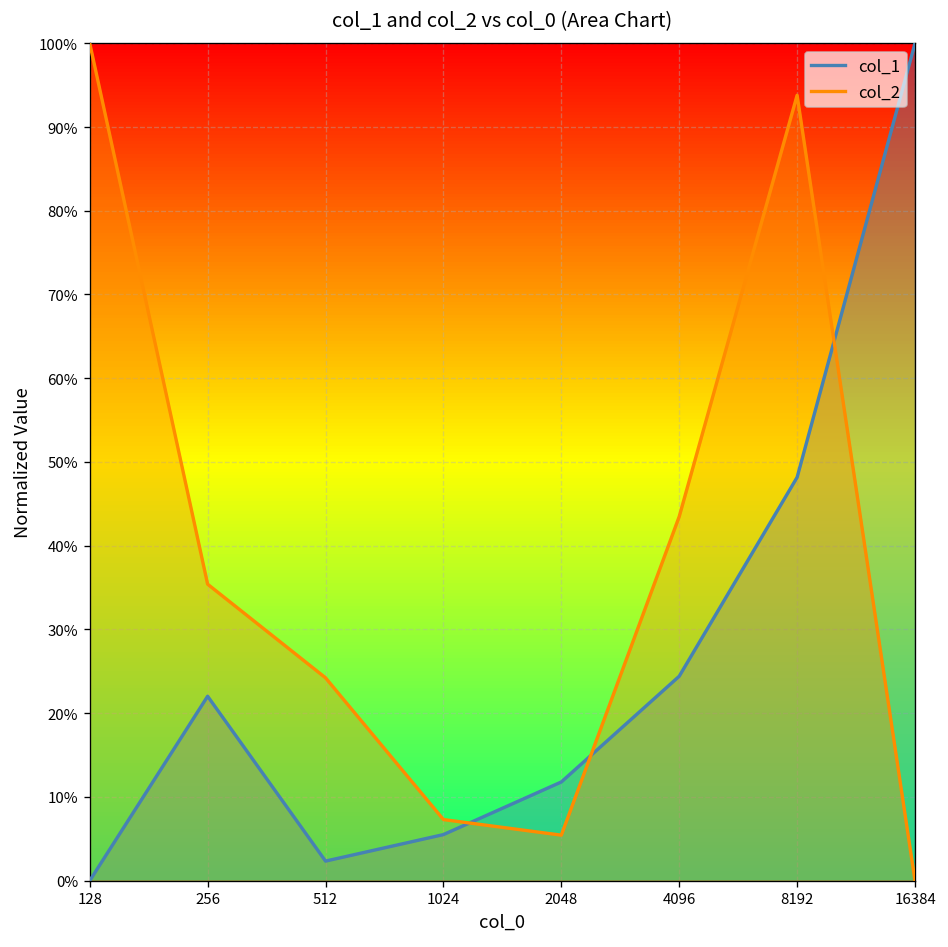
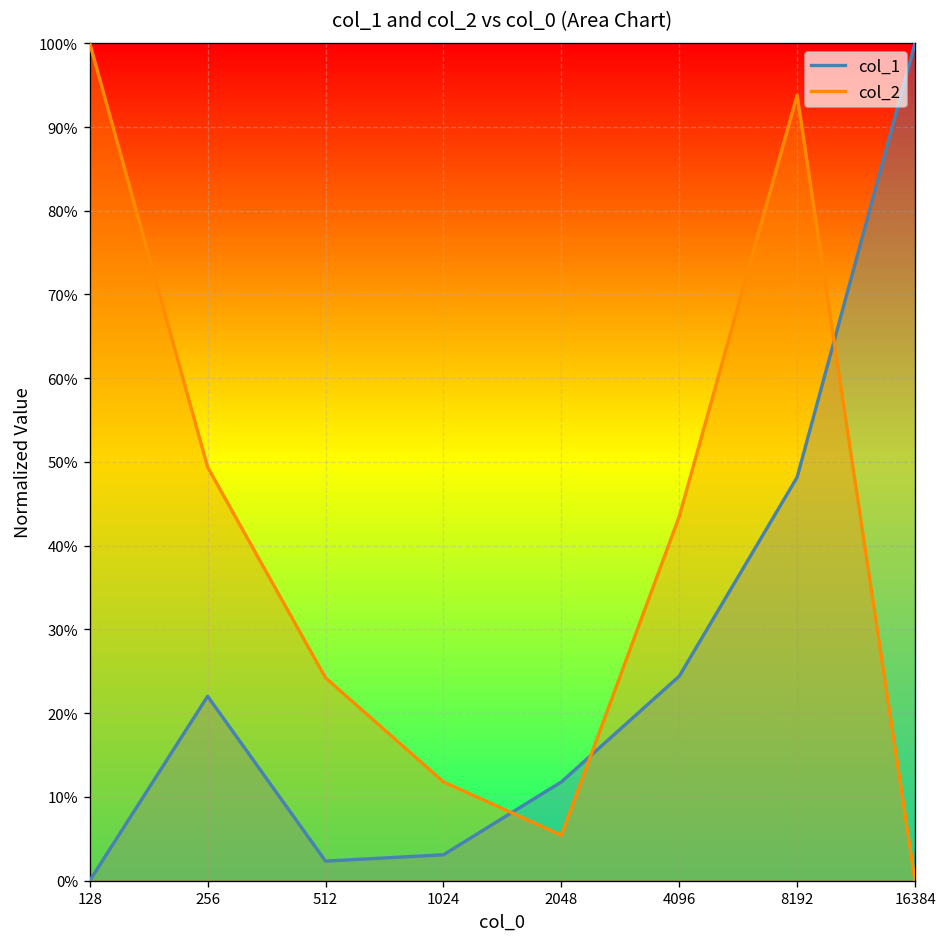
col_2, 256: 35% -> 49%
col_1, 1024: 6% -> 3%
col_2, 1024: 7% -> 12%
